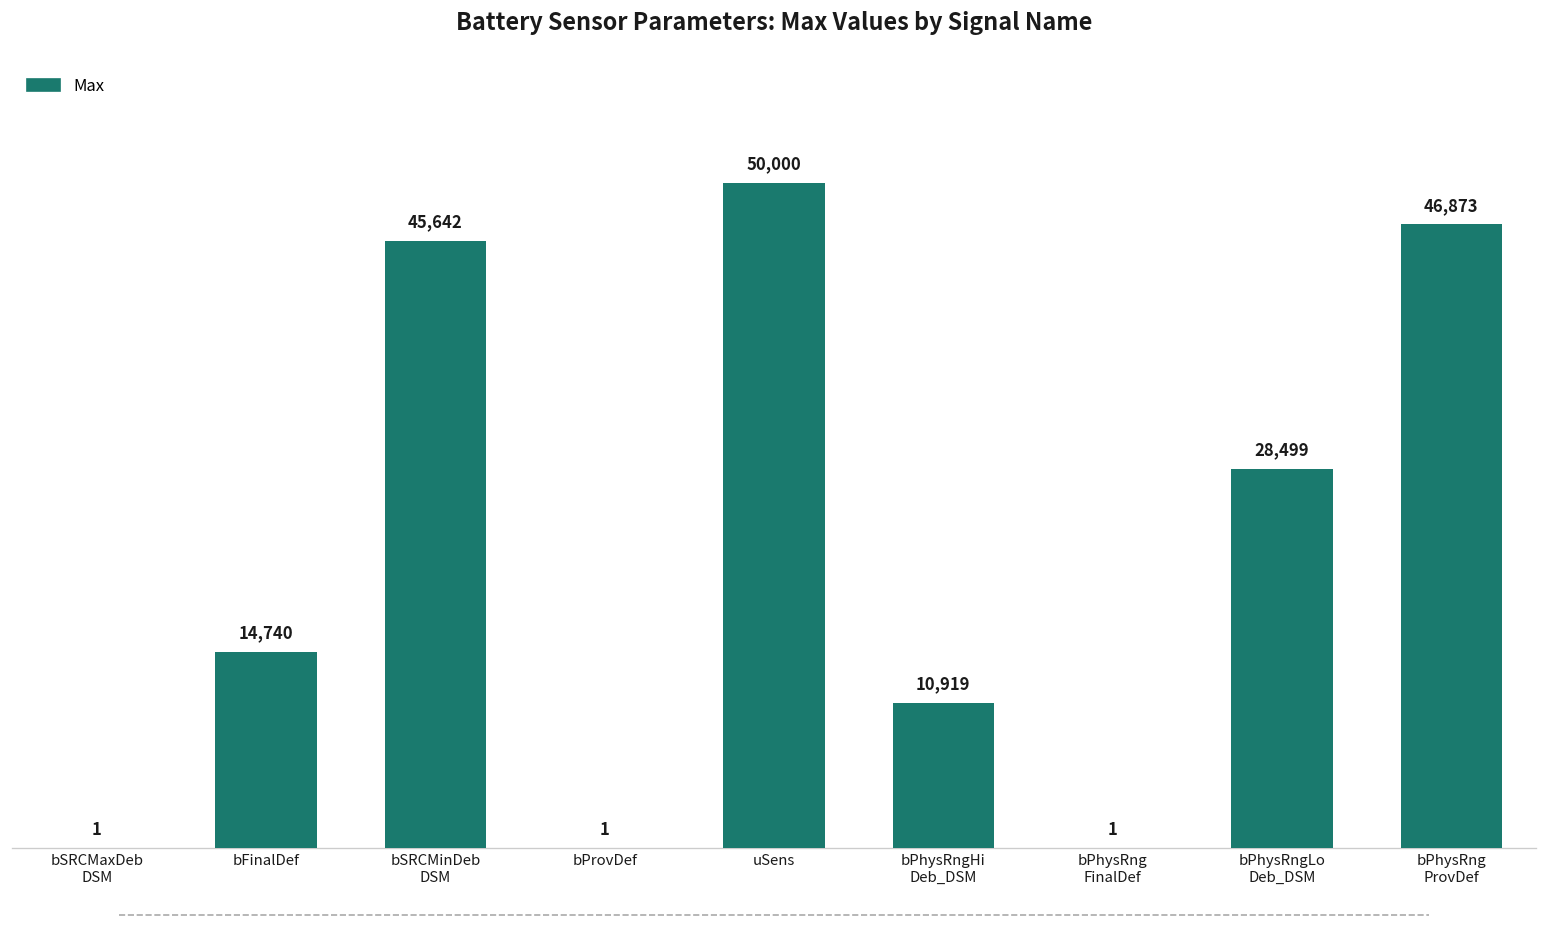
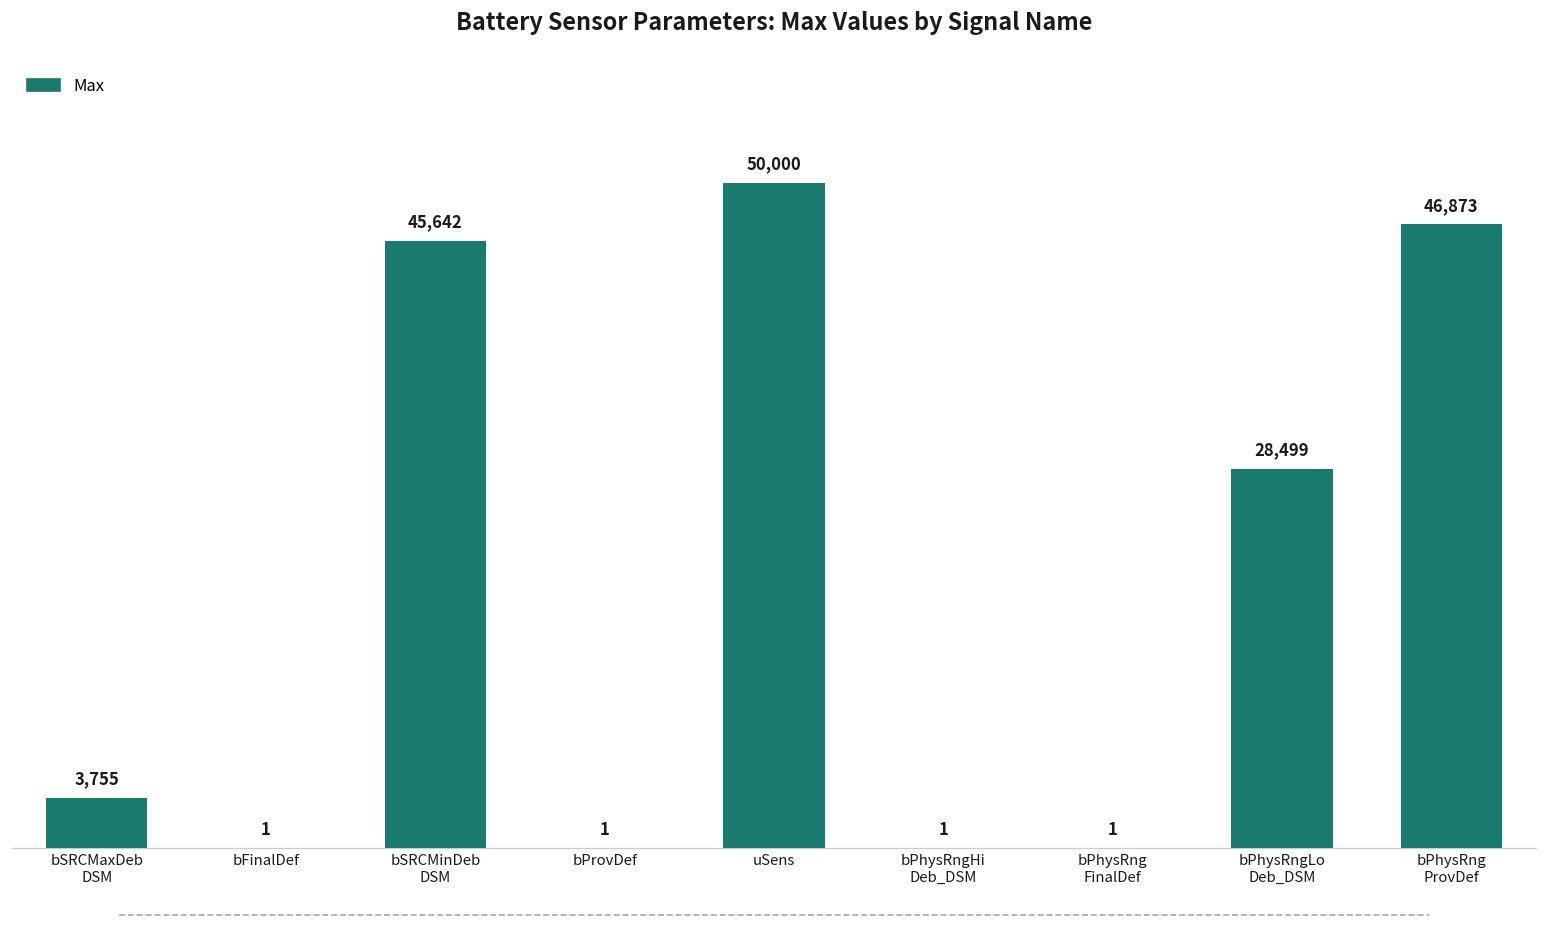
bSRCMaxDeb DSM: 1 -> 3,755
bFinalDef: 14,740 -> 1
bPhysRngHi Deb_DSM: 10,919 -> 1
